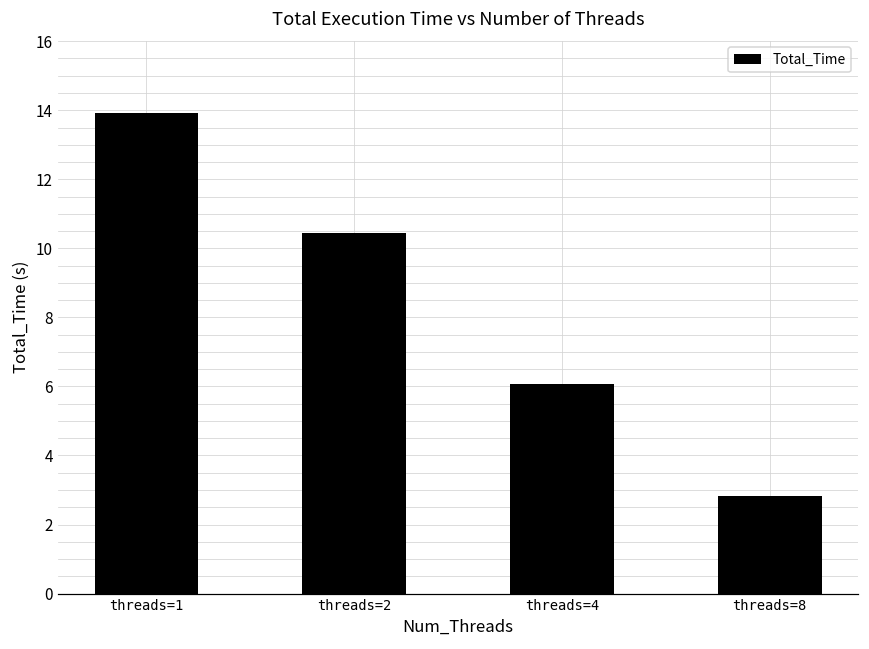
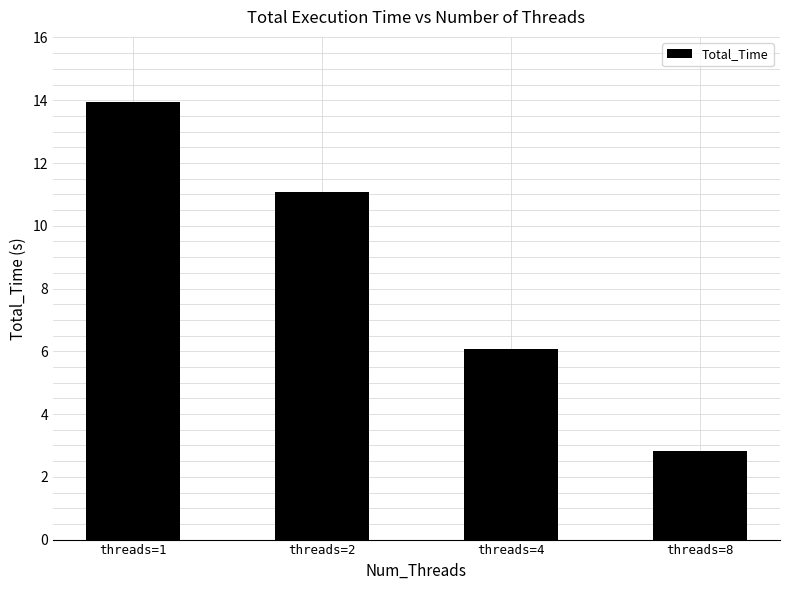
threads=2: 10.4 -> 11.1
